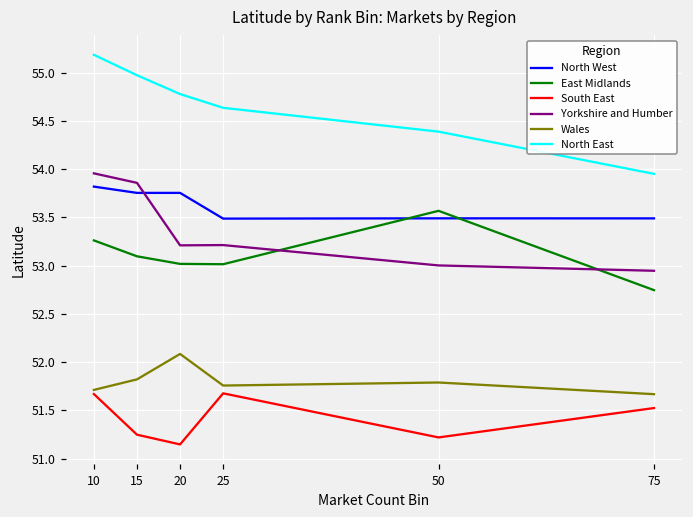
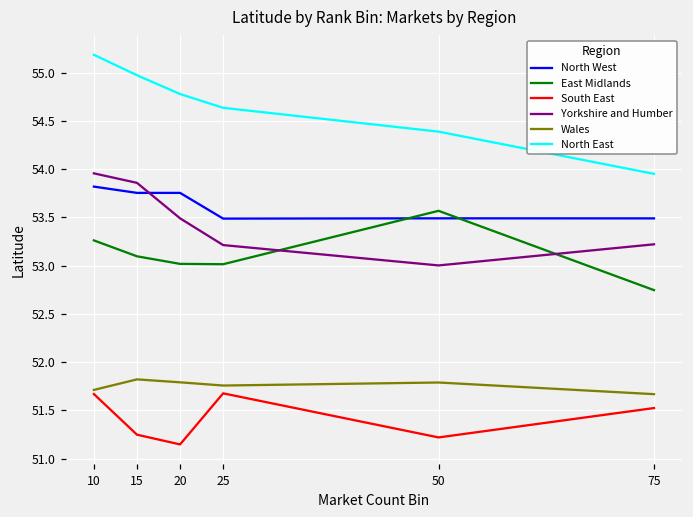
Yorkshire and Humber, 20: 53.2 -> 53.5
Wales, 20: 52.1 -> 51.8
Yorkshire and Humber, 75: 52.9 -> 53.2
